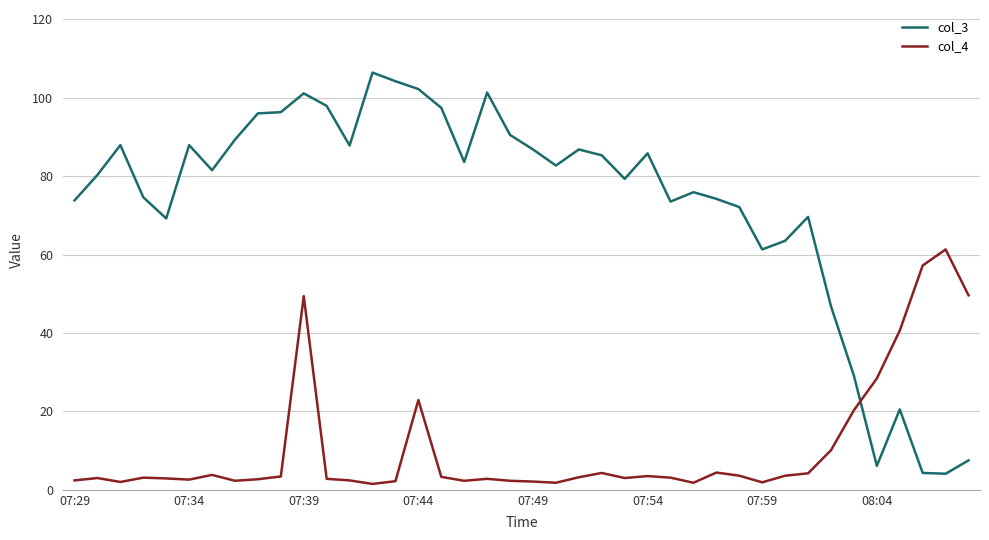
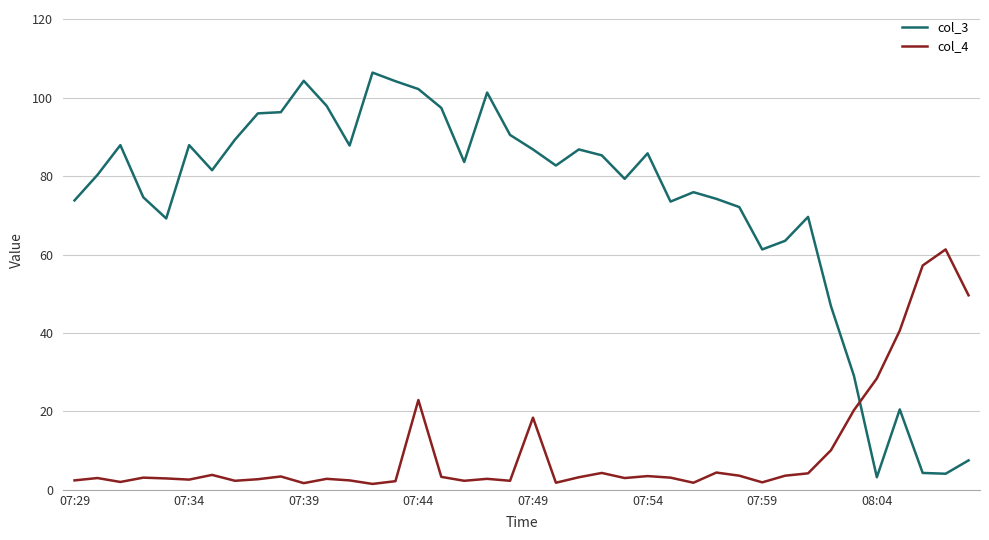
col_3, 07:39: 101 -> 104
col_4, 07:39: 49 -> 2
col_4, 07:49: 2 -> 18
col_3, 08:04: 6 -> 3
